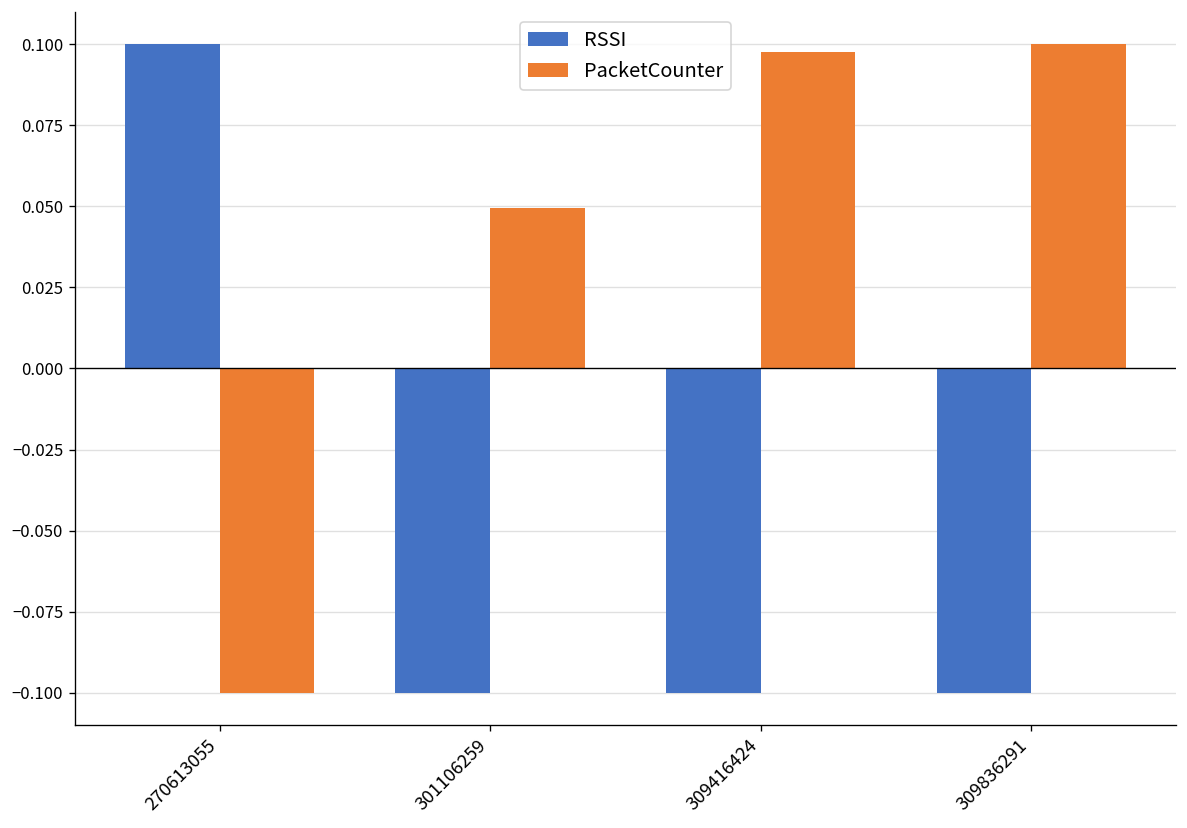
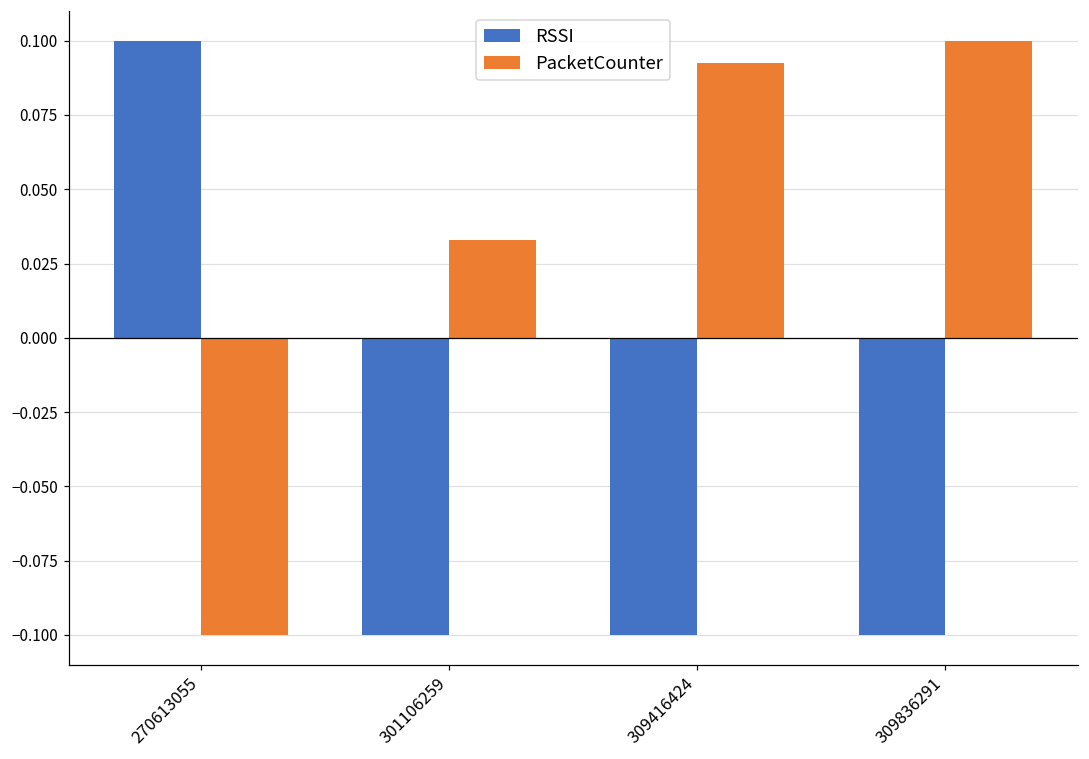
PacketCounter, 301106259: 0.049 -> 0.033
PacketCounter, 309416424: 0.098 -> 0.092
